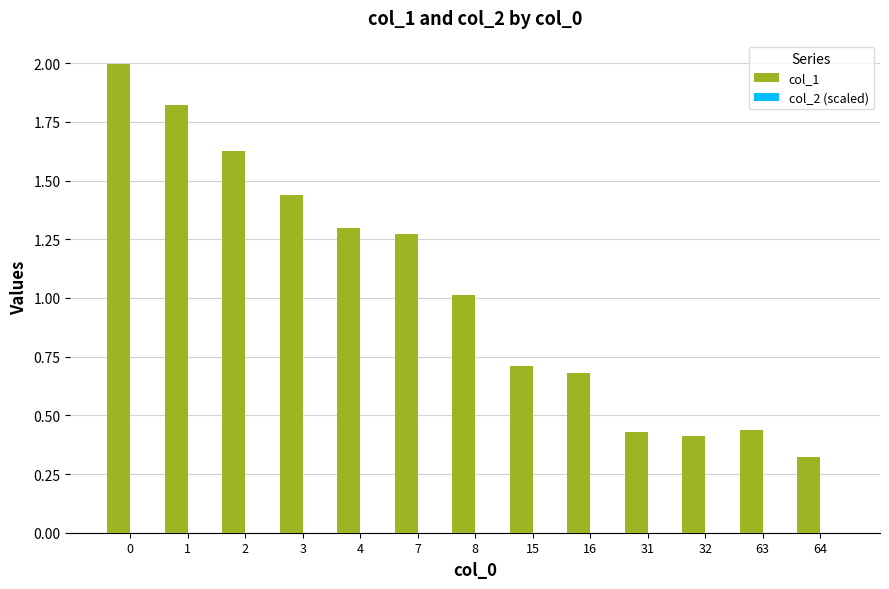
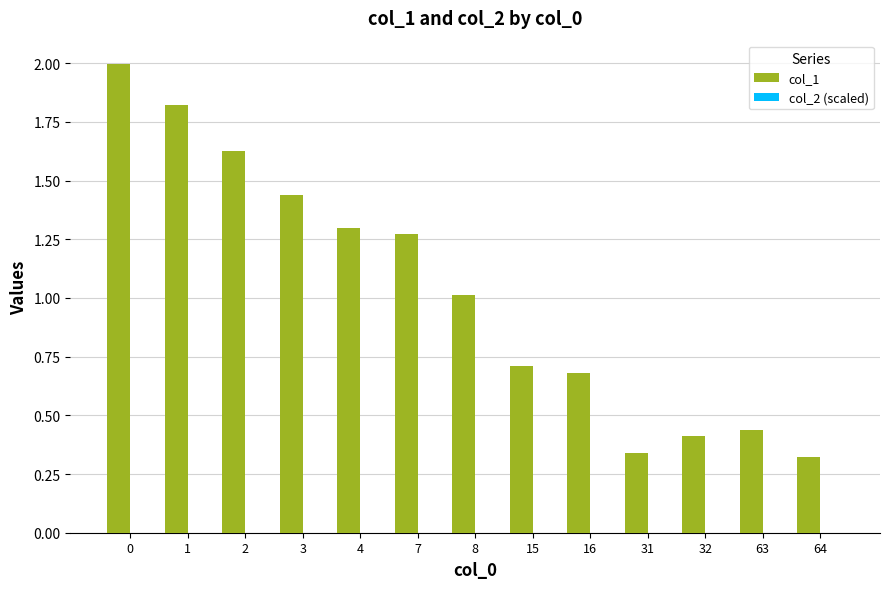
col_1, 31: 0.43 -> 0.34
